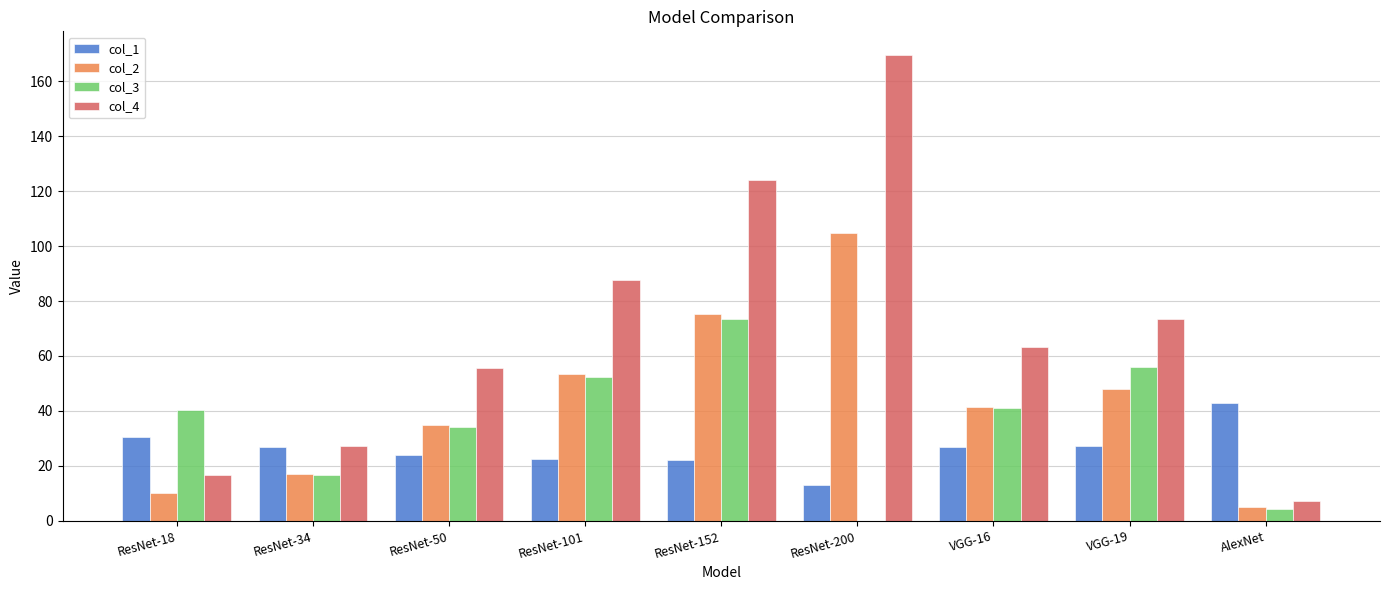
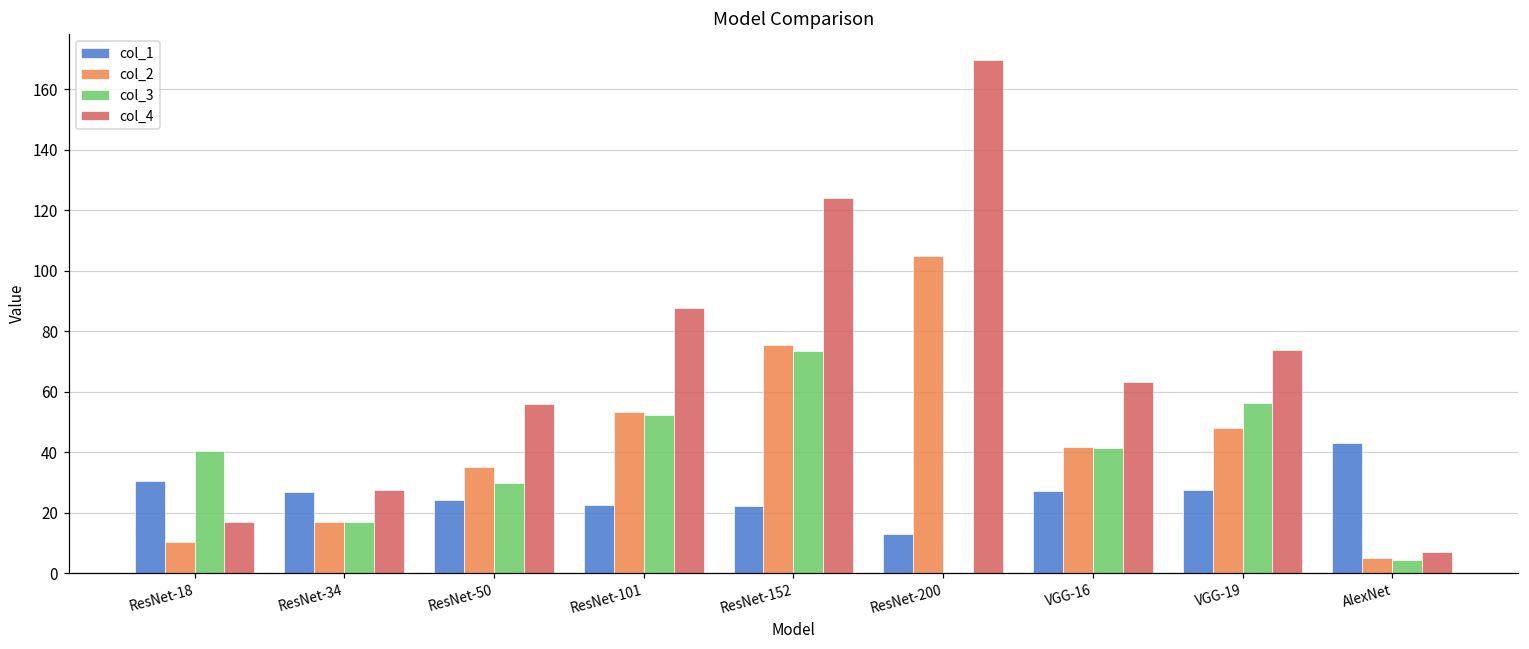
col_3, ResNet-50: 34 -> 30
